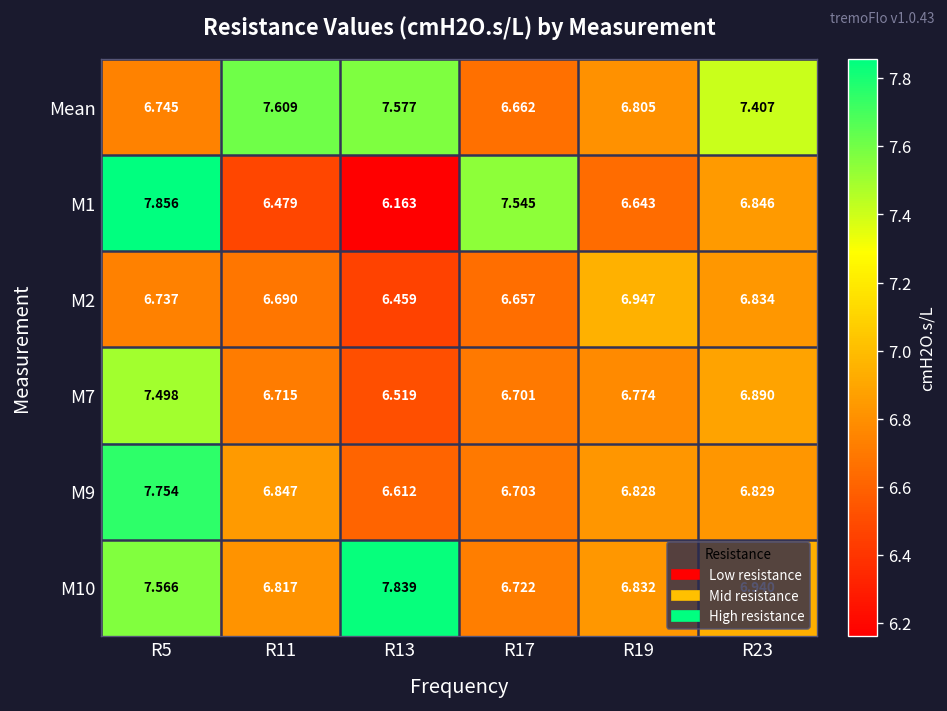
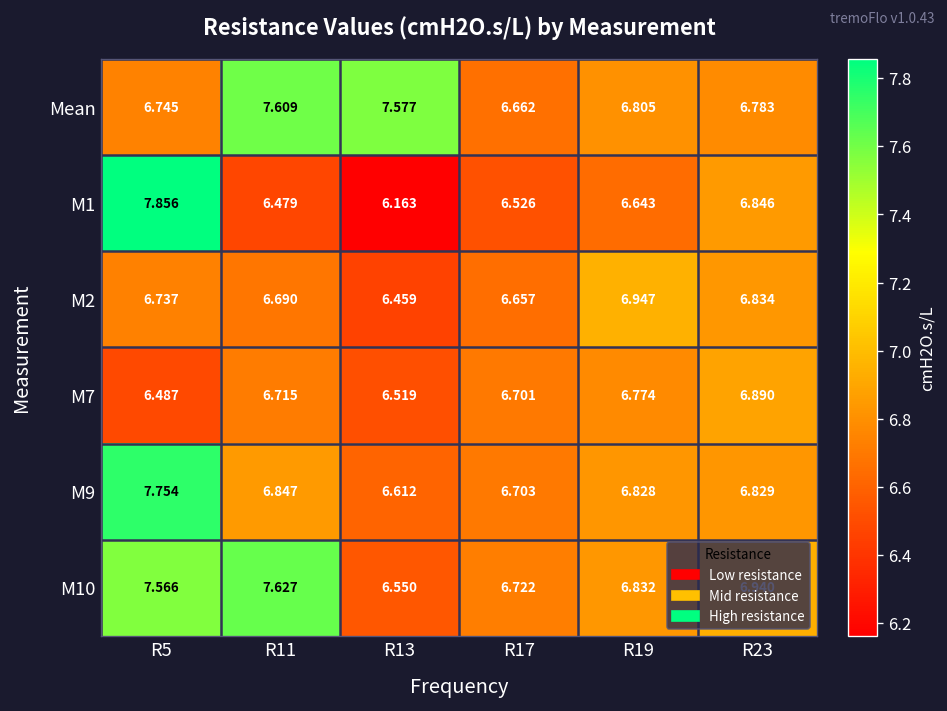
Mean, R23: 7.407 -> 6.783
M1, R17: 7.545 -> 6.526
M7, R5: 7.498 -> 6.487
M10, R11: 6.817 -> 7.627
M10, R13: 7.839 -> 6.550
